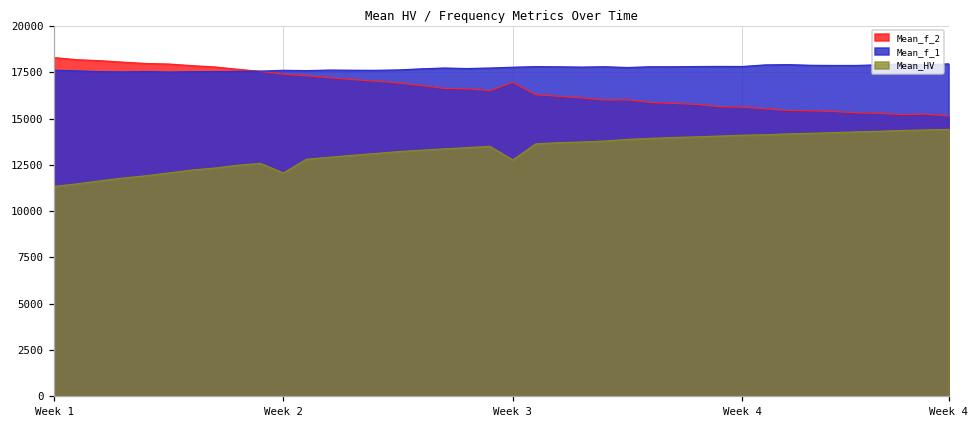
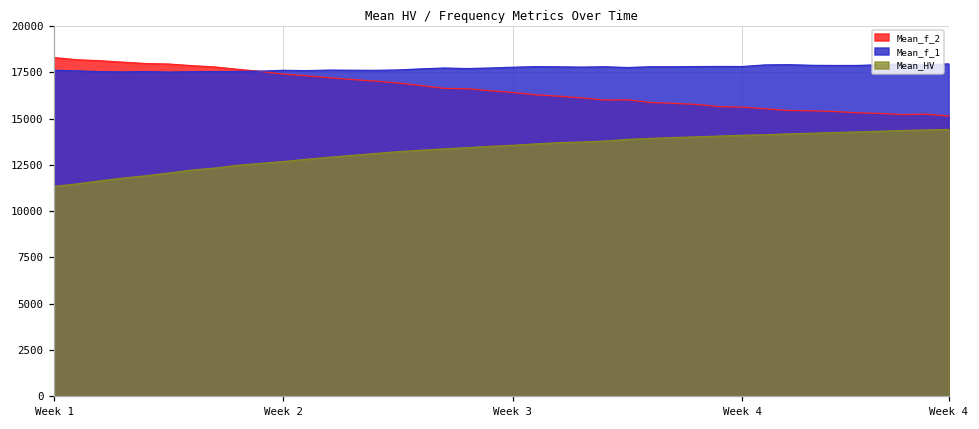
Mean_HV, Week 2: 12100 -> 12700
Mean_f_2, Week 3: 17000 -> 16400
Mean_HV, Week 3: 12800 -> 13600
